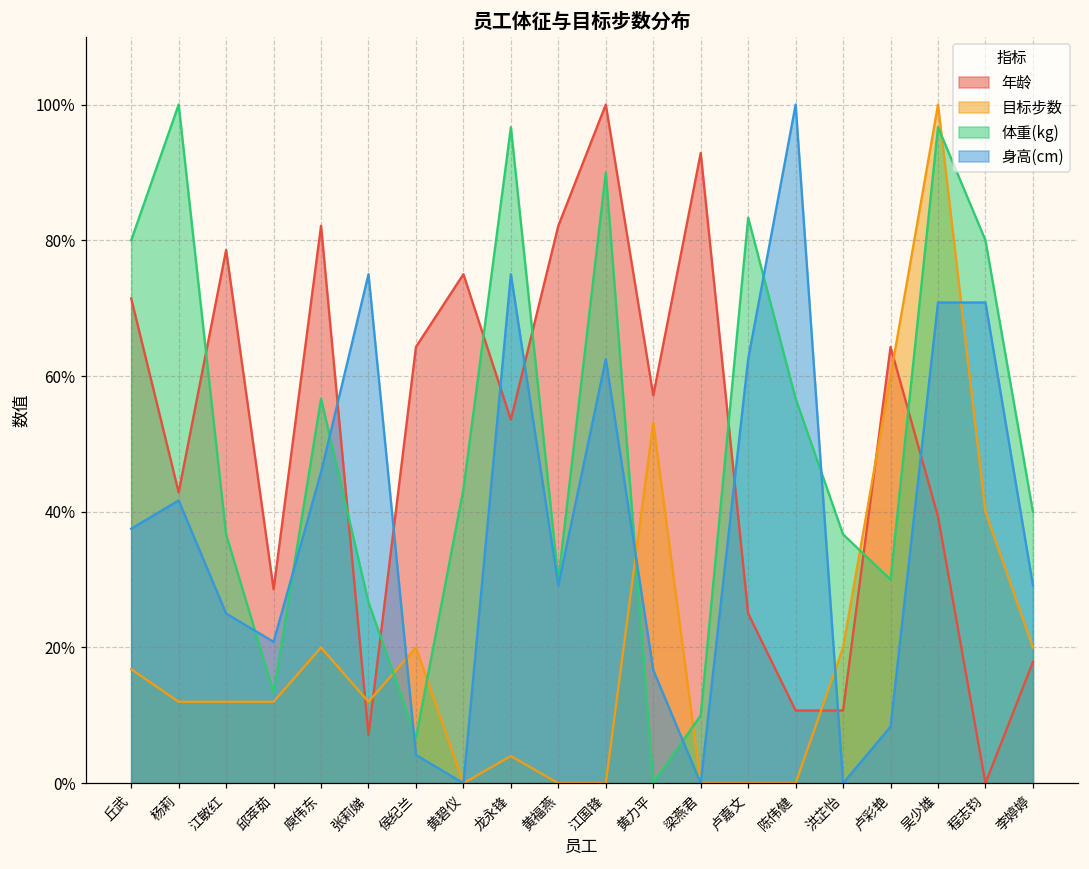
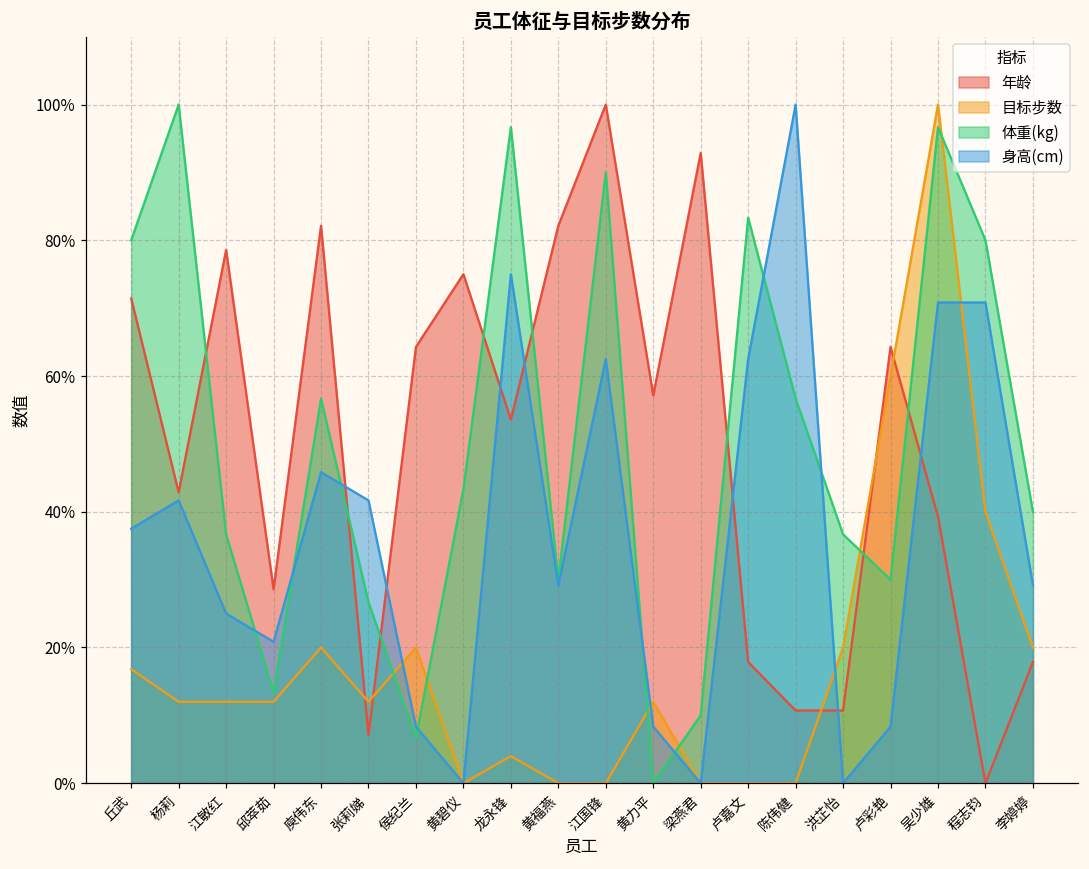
身高(cm), 张莉娣: 75% -> 42%
身高(cm), 侯纪兰: 4% -> 8%
目标步数, 黄力平: 53% -> 12%
身高(cm), 黄力平: 17% -> 8%
年龄, 卢嘉文: 25% -> 18%
